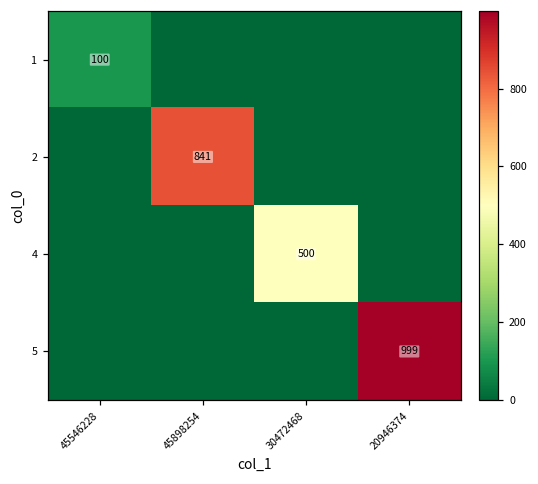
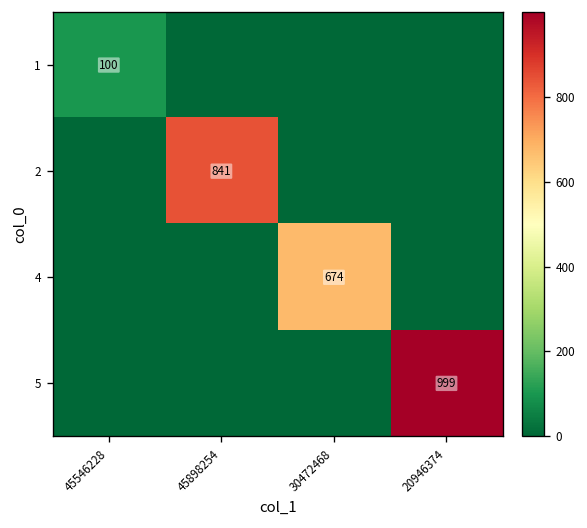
4, 30472468: 500 -> 674
